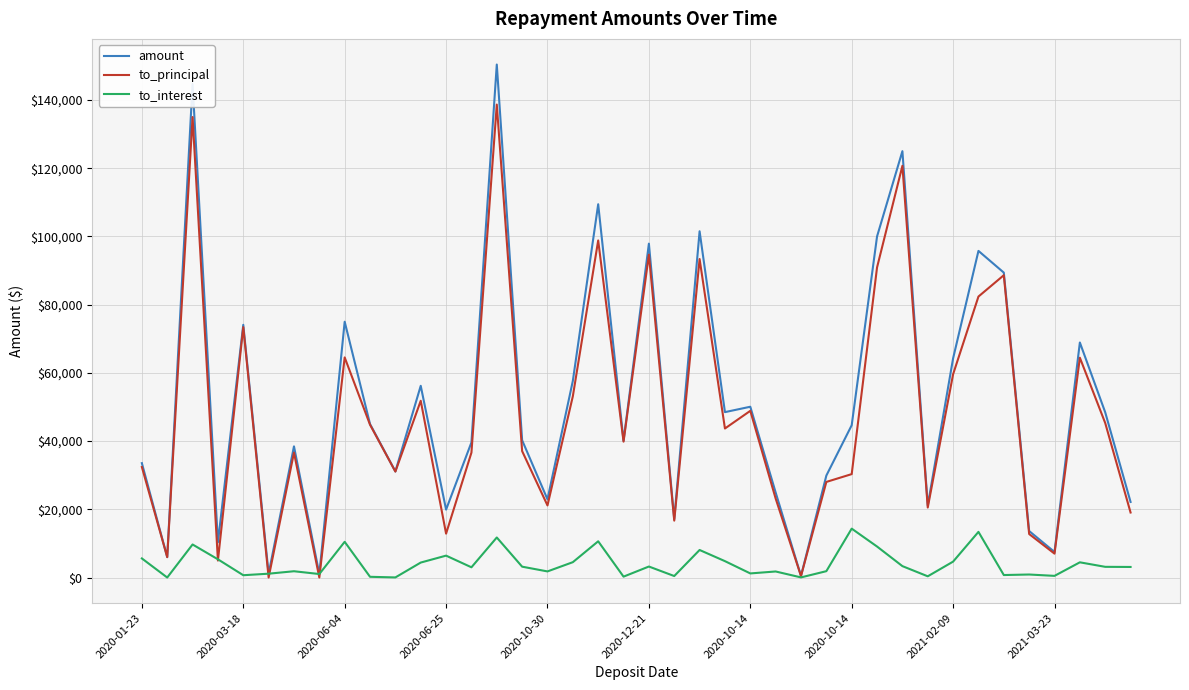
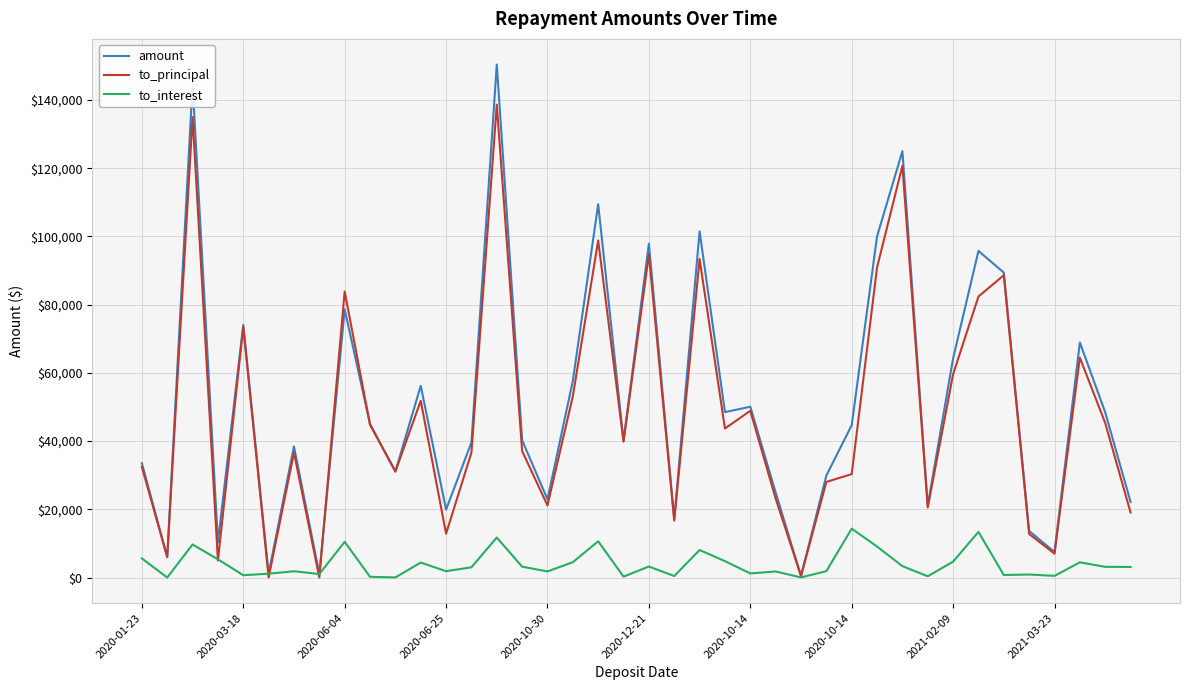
amount, 2020-06-04: $75,000 -> $79,000
to_principal, 2020-06-04: $65,000 -> $84,000
to_interest, 2020-06-25: $6,000 -> $2,000
